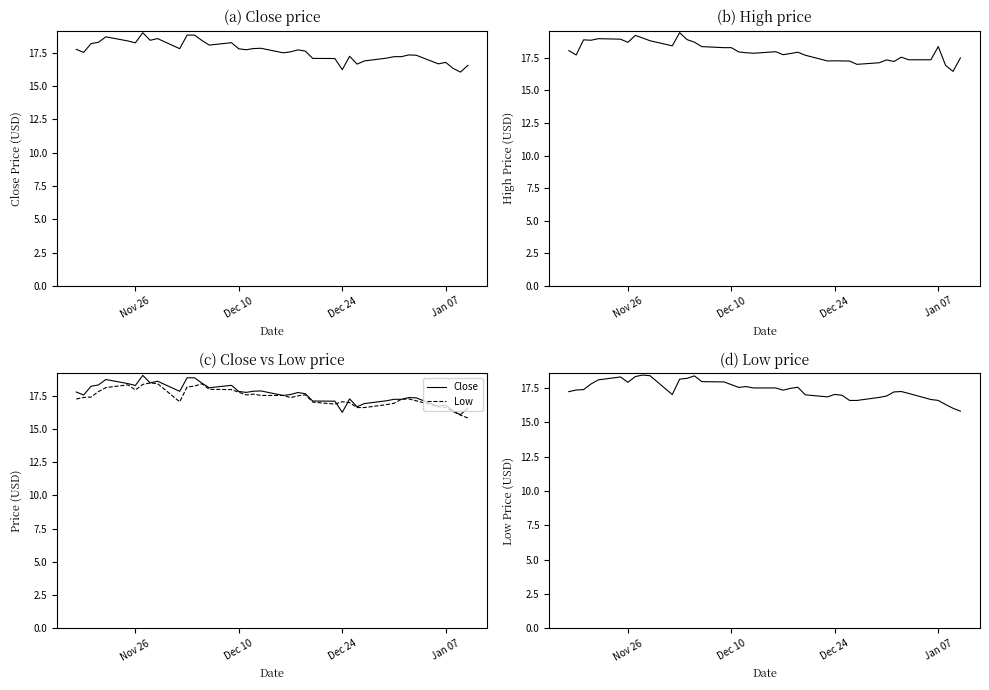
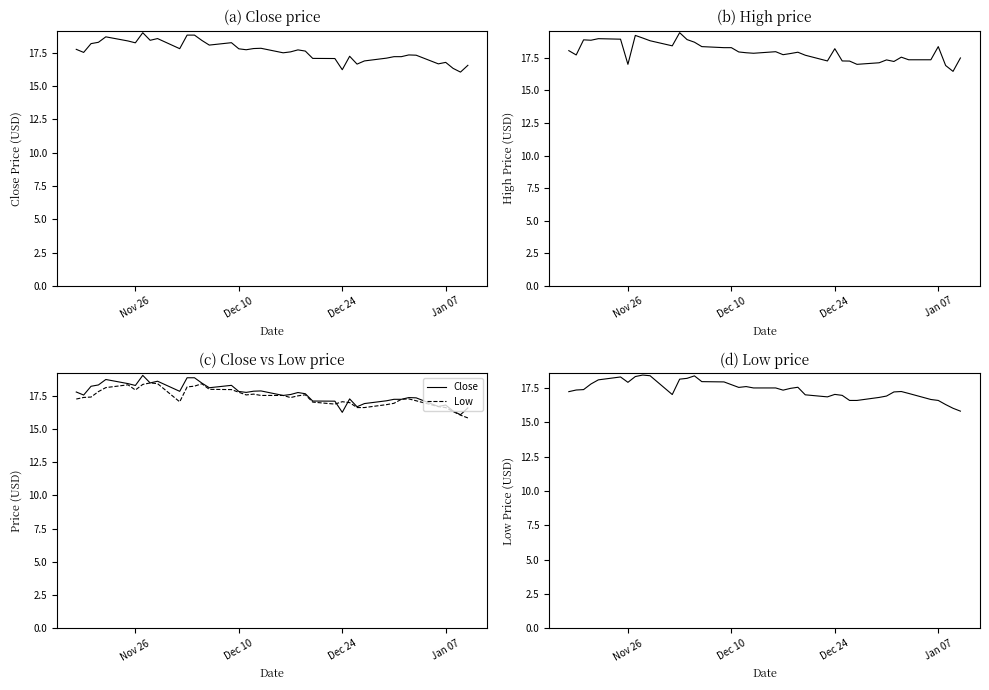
(b) High price, Nov 26: 18.7 -> 17.0
(b) High price, Dec 24: 17.3 -> 18.2
